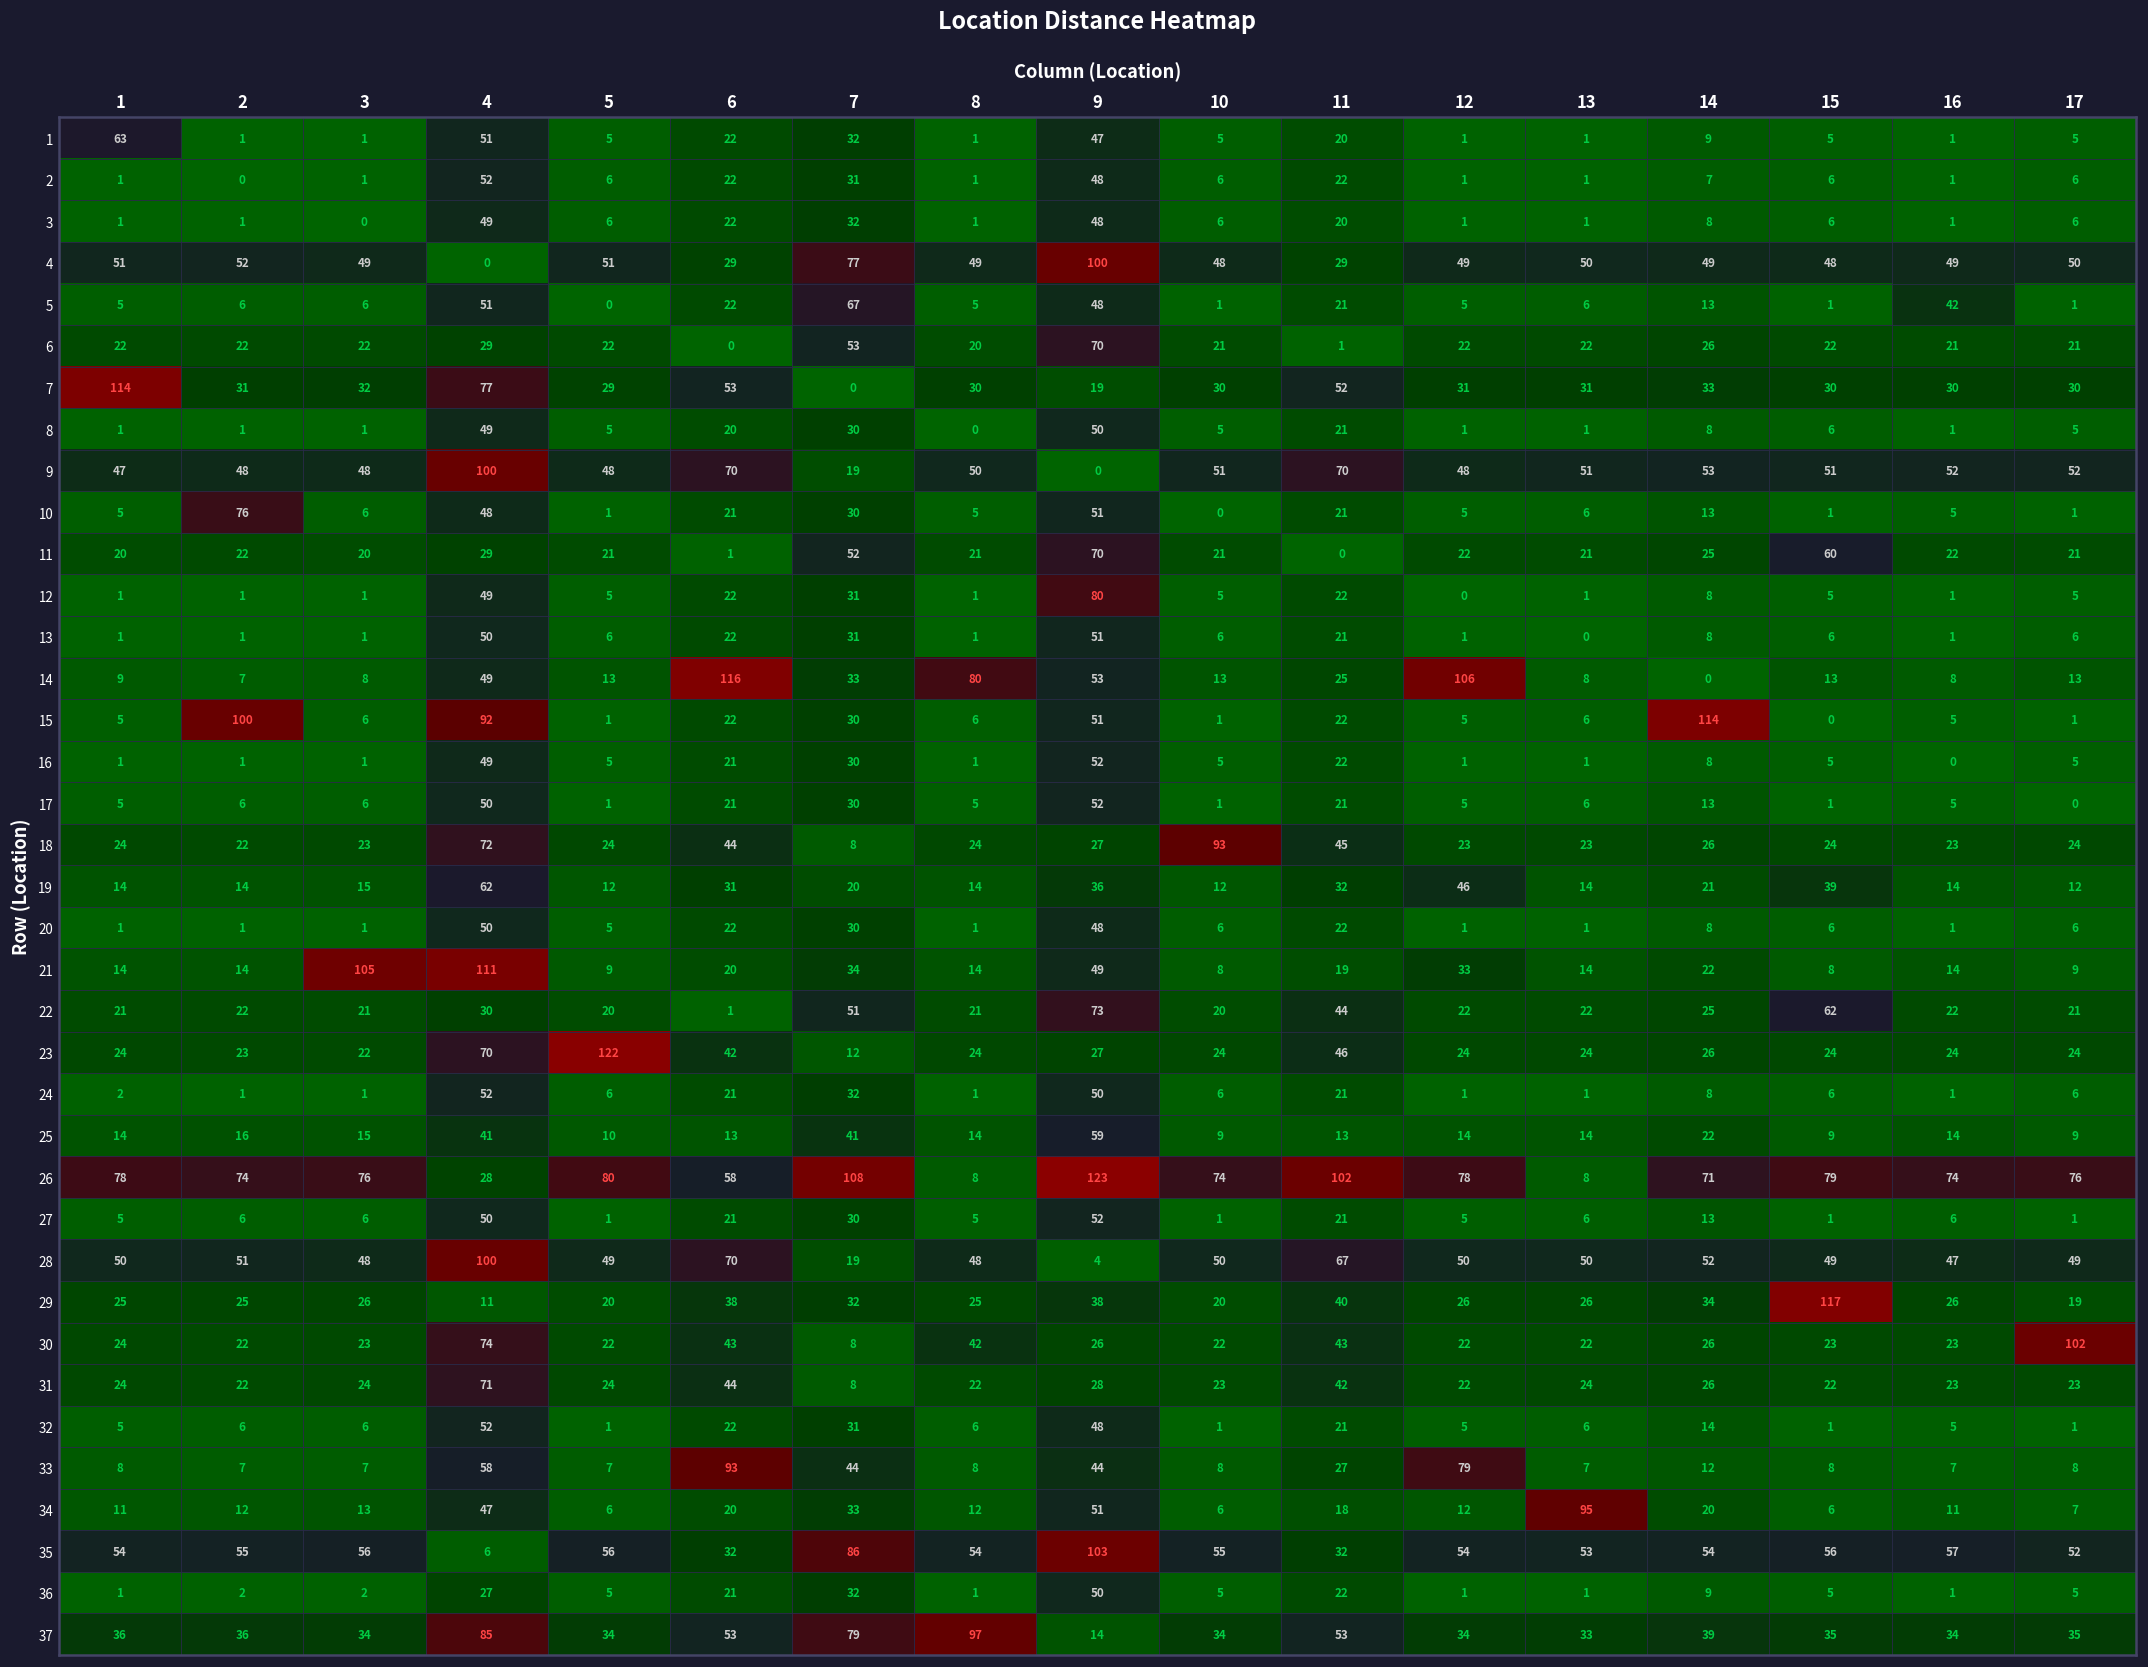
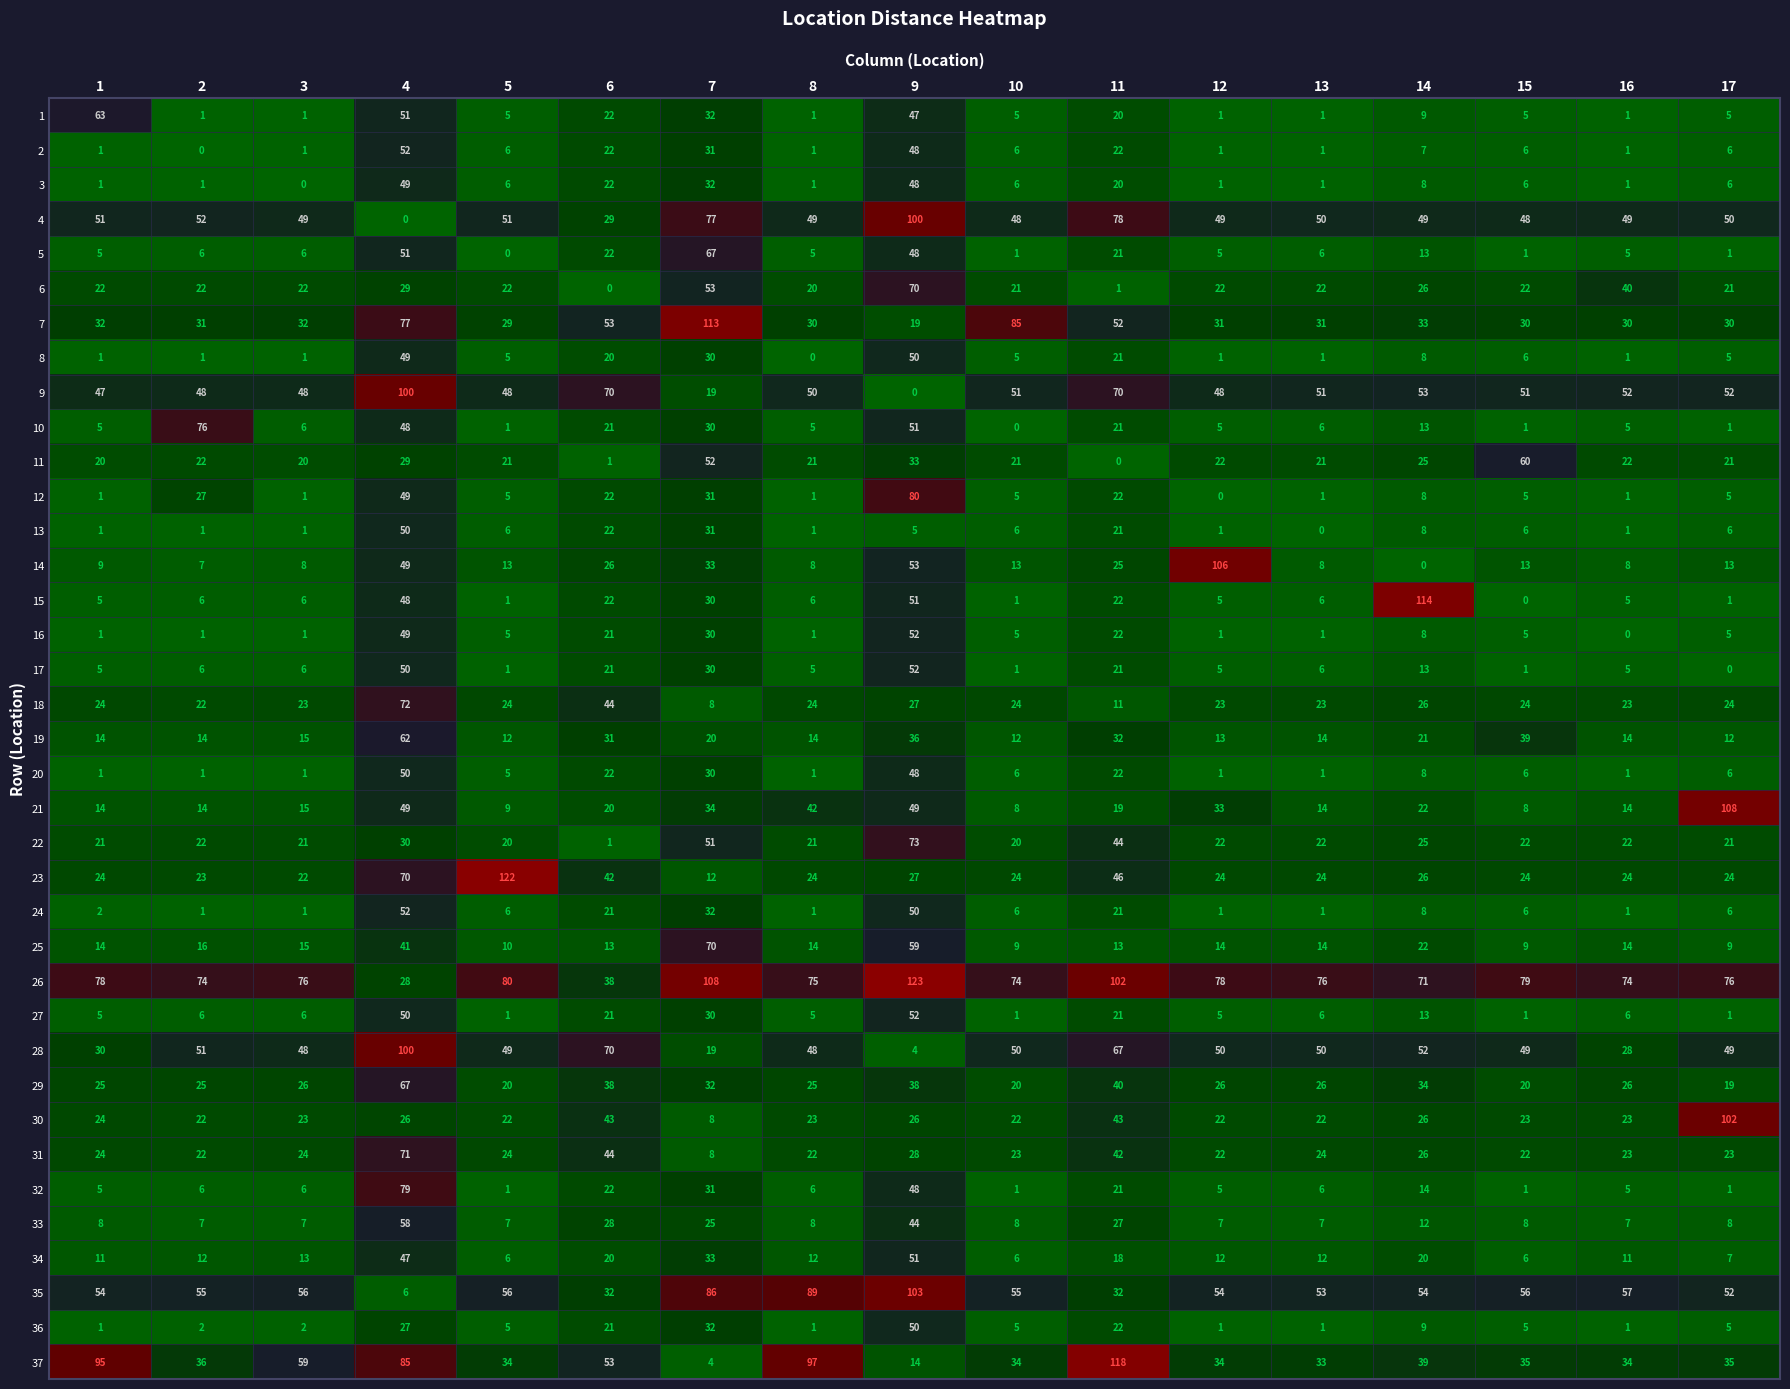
4, 11: 29 -> 78
5, 16: 42 -> 5
6, 16: 21 -> 40
7, 1: 114 -> 32
7, 7: 0 -> 113
7, 10: 30 -> 85
11, 9: 70 -> 33
12, 2: 1 -> 27
13, 9: 51 -> 5
14, 6: 116 -> 26
14, 8: 80 -> 8
15, 2: 100 -> 6
15, 4: 92 -> 48
18, 10: 93 -> 24
18, 11: 45 -> 11
19, 12: 46 -> 13
21, 3: 105 -> 15
21, 4: 111 -> 49
21, 8: 14 -> 42
21, 17: 9 -> 108
22, 15: 62 -> 22
25, 7: 41 -> 70
26, 6: 58 -> 38
26, 8: 8 -> 75
26, 13: 8 -> 76
28, 1: 50 -> 30
28, 16: 47 -> 28
29, 4: 11 -> 67
29, 15: 117 -> 20
30, 4: 74 -> 26
30, 8: 42 -> 23
32, 4: 52 -> 79
33, 6: 93 -> 28
33, 7: 44 -> 25
33, 12: 79 -> 7
34, 13: 95 -> 12
35, 8: 54 -> 89
37, 1: 36 -> 95
37, 3: 34 -> 59
37, 7: 79 -> 4
37, 11: 53 -> 118
